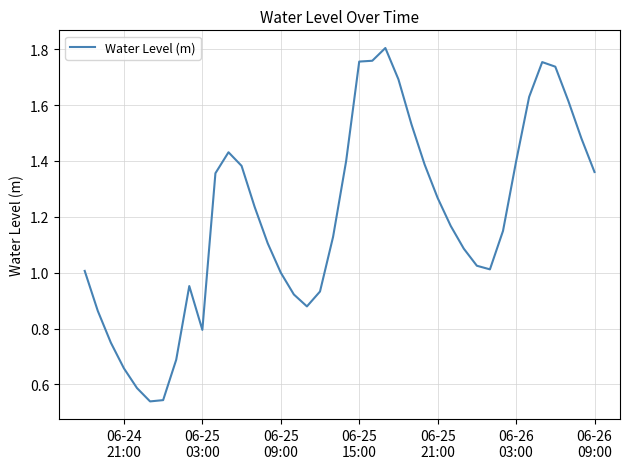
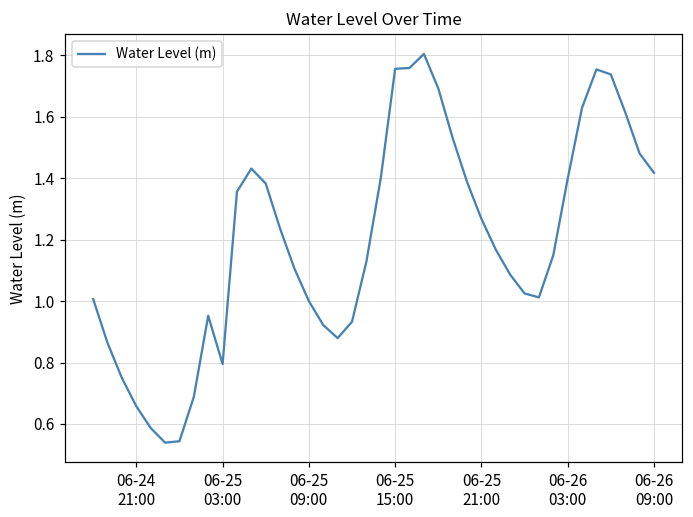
06-26 09:00: 1.36 -> 1.42
